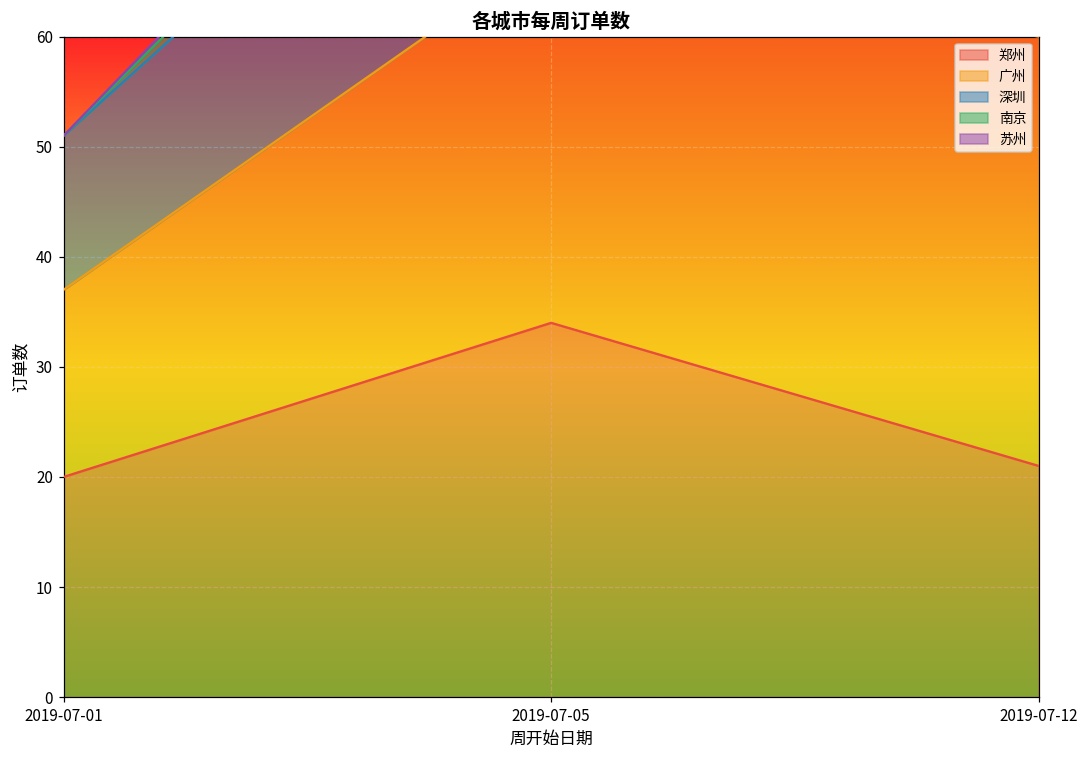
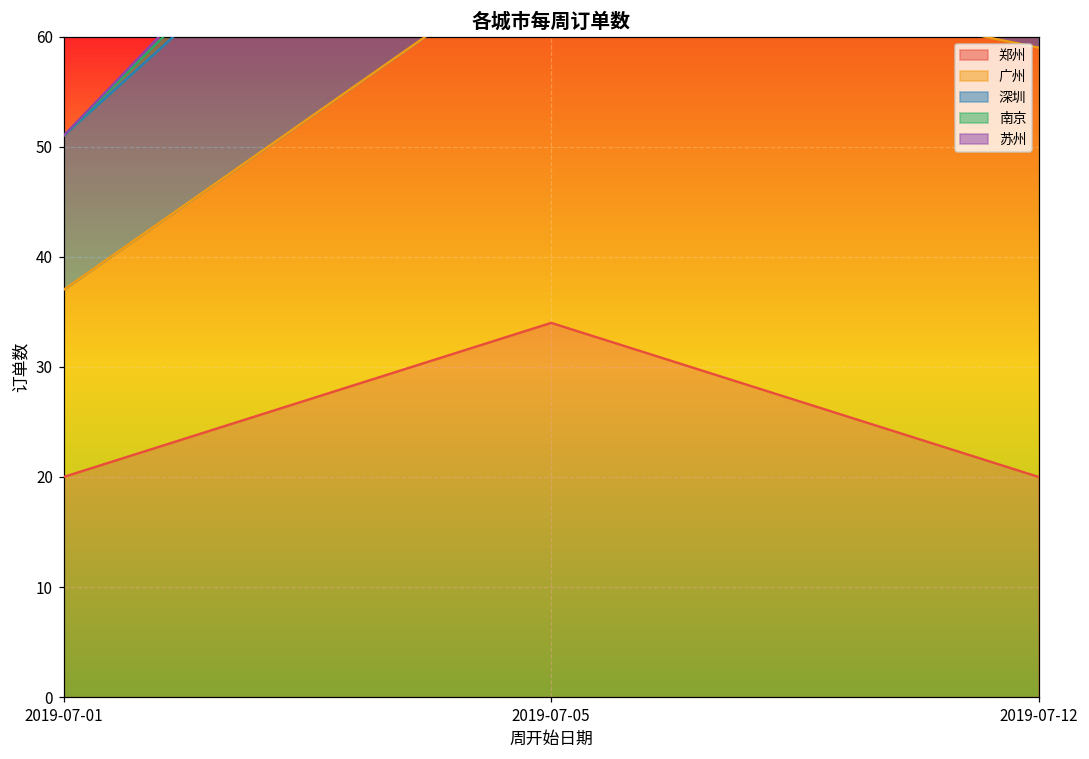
郑州, 2019-07-12: 21 -> 20
